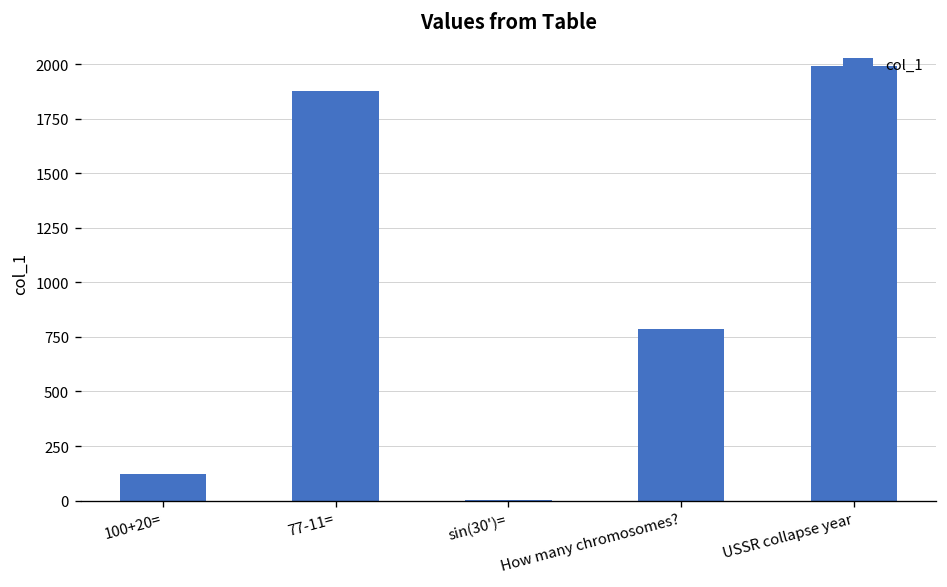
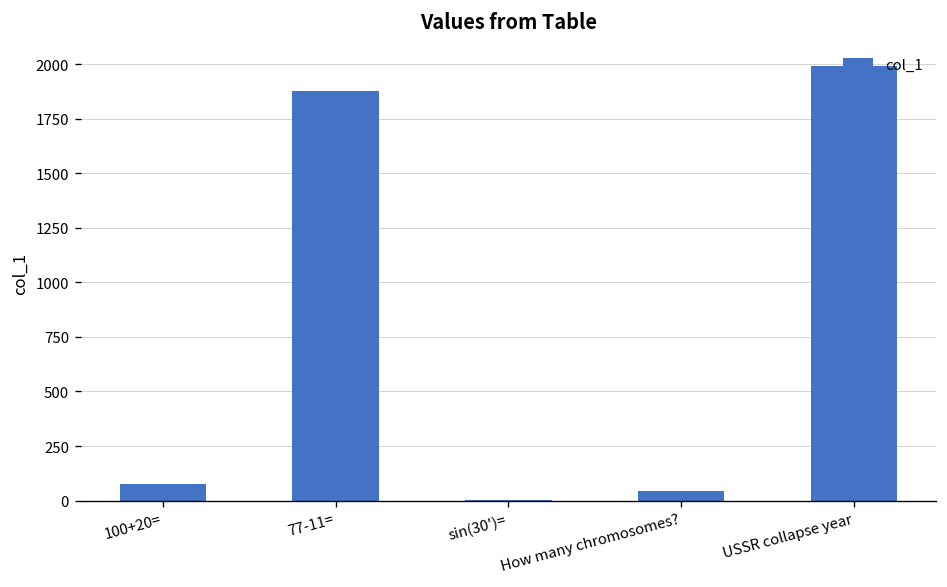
100+20=: 120 -> 70
How many chromosomes?: 790 -> 50
